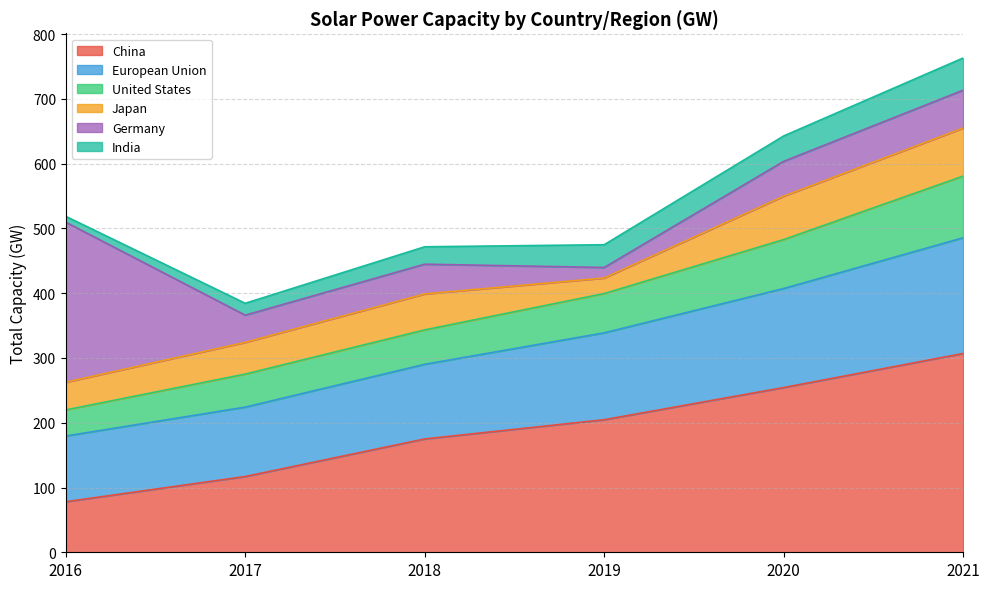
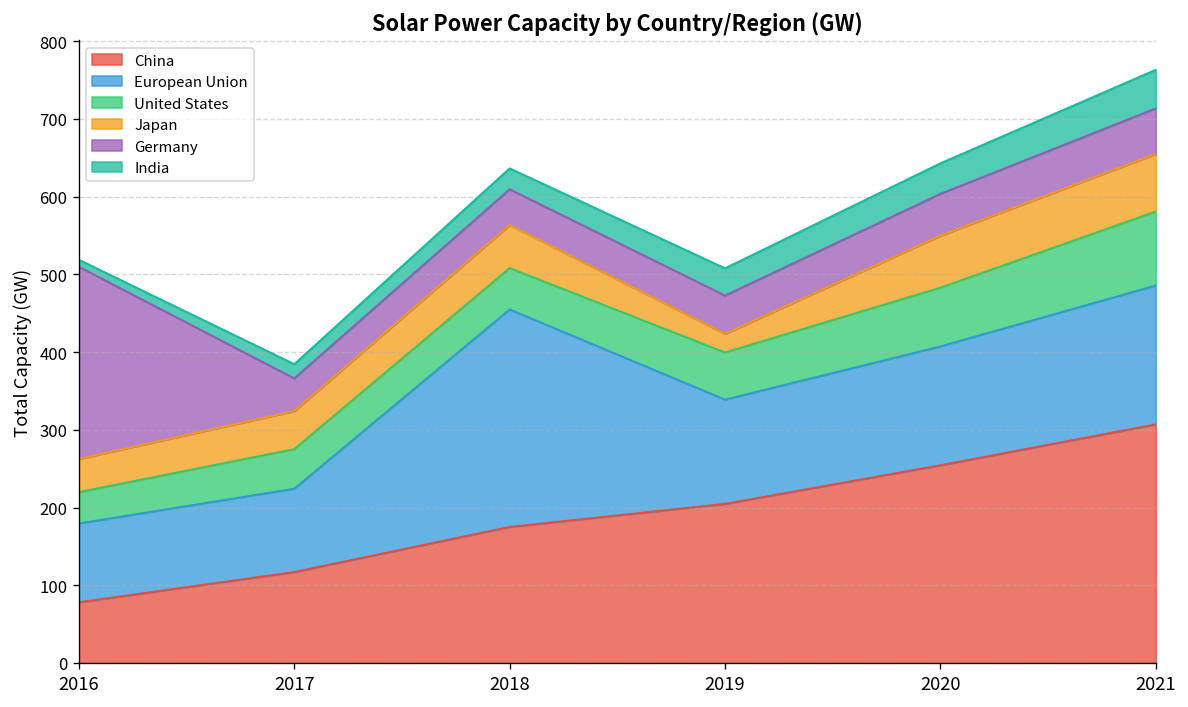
European Union, 2018: 120 -> 280
Germany, 2019: 20 -> 50
